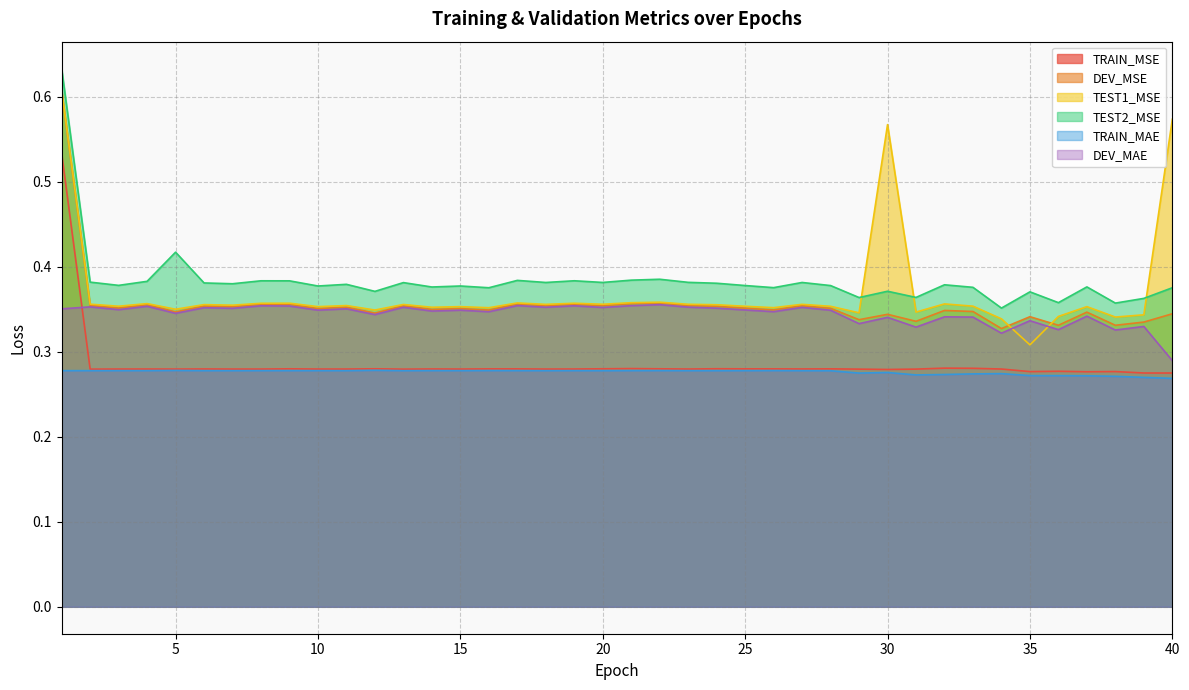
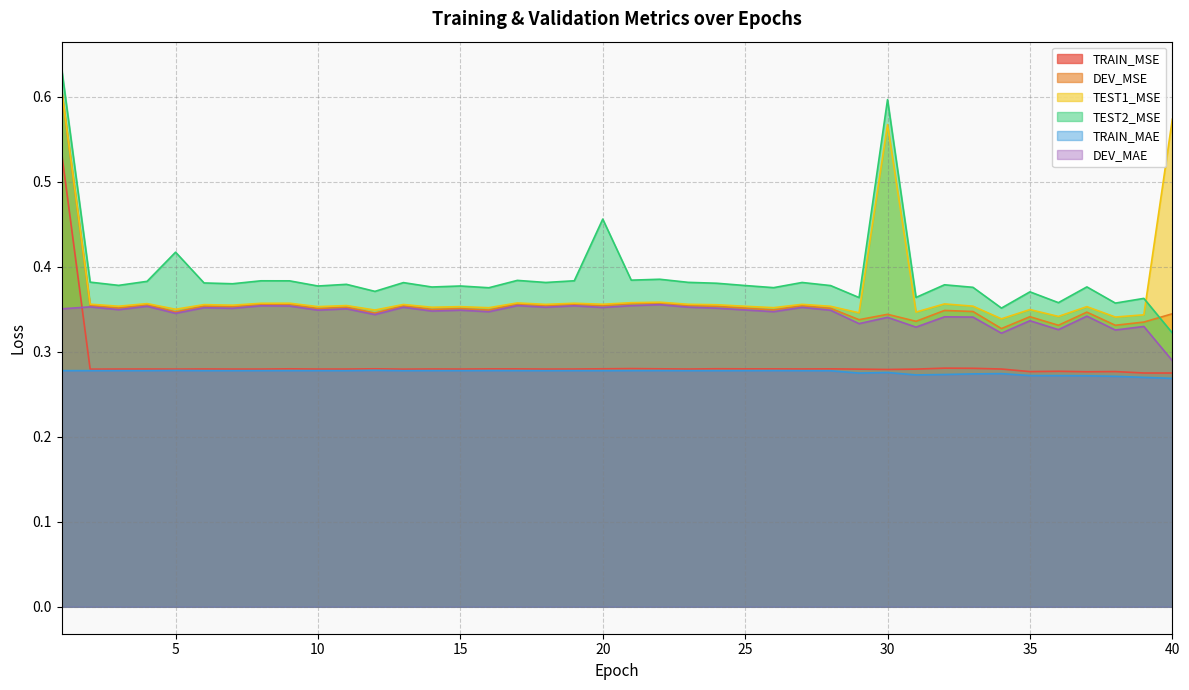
TEST2_MSE, 20: 0.38 -> 0.46
TEST2_MSE, 30: 0.37 -> 0.60
TEST1_MSE, 35: 0.31 -> 0.35
TEST2_MSE, 40: 0.38 -> 0.32
